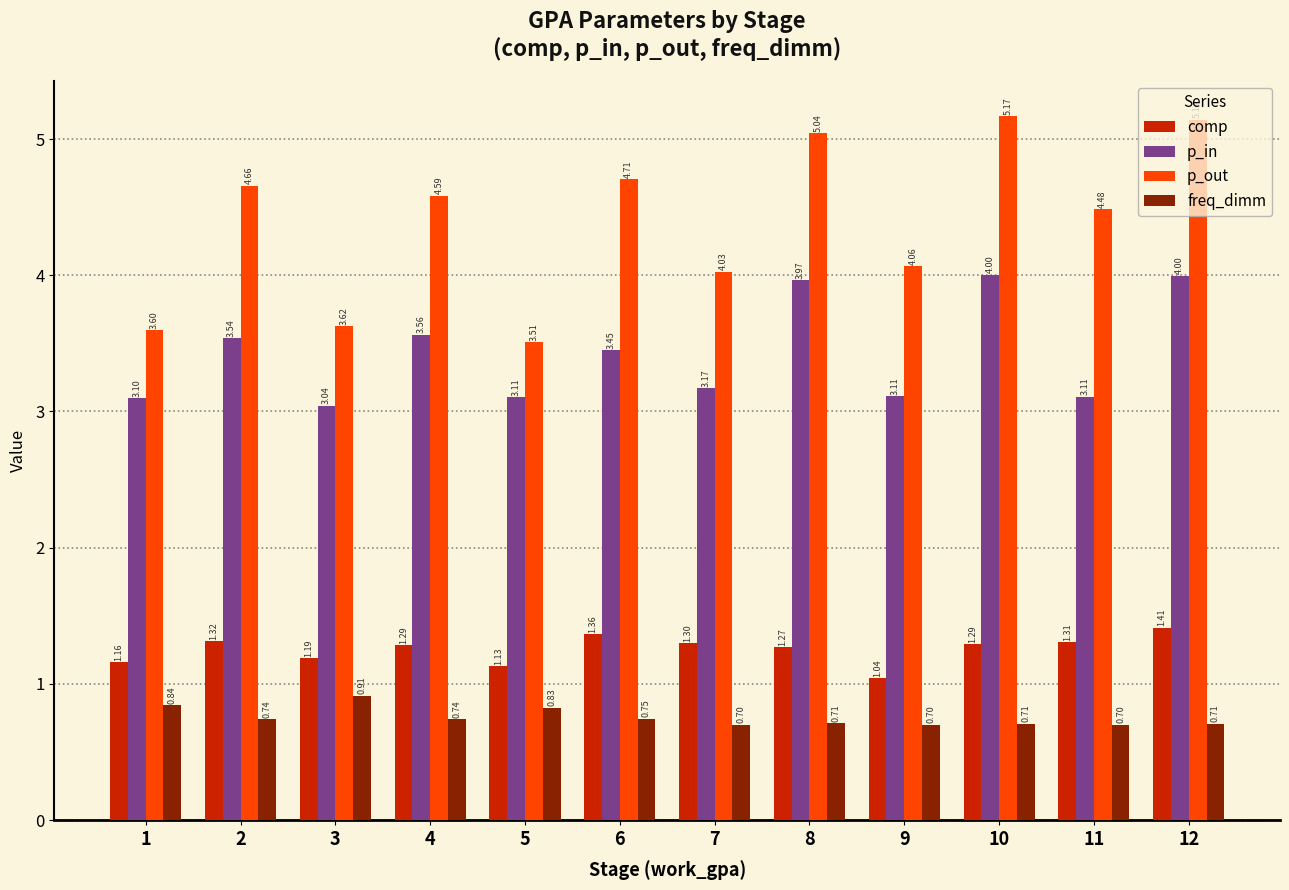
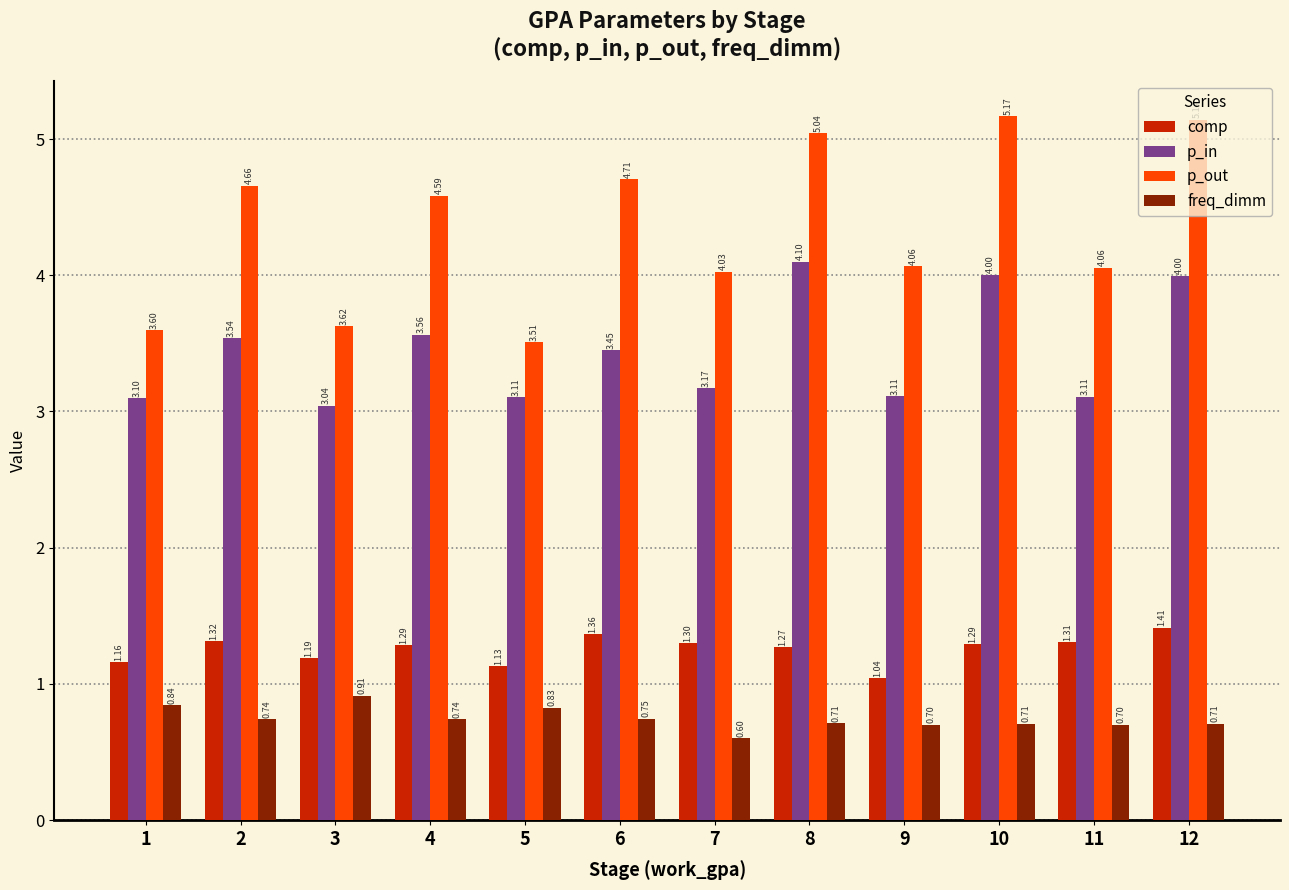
freq_dimm, 7: 0.70 -> 0.60
p_in, 8: 3.97 -> 4.10
p_out, 11: 4.48 -> 4.06
